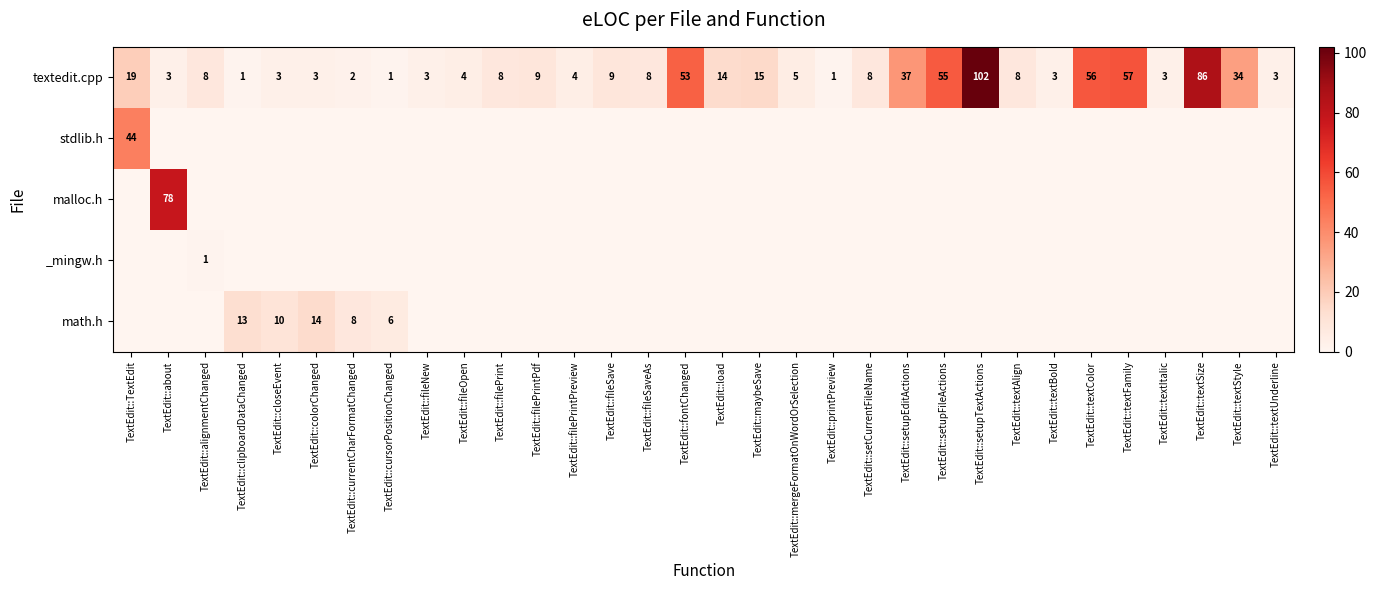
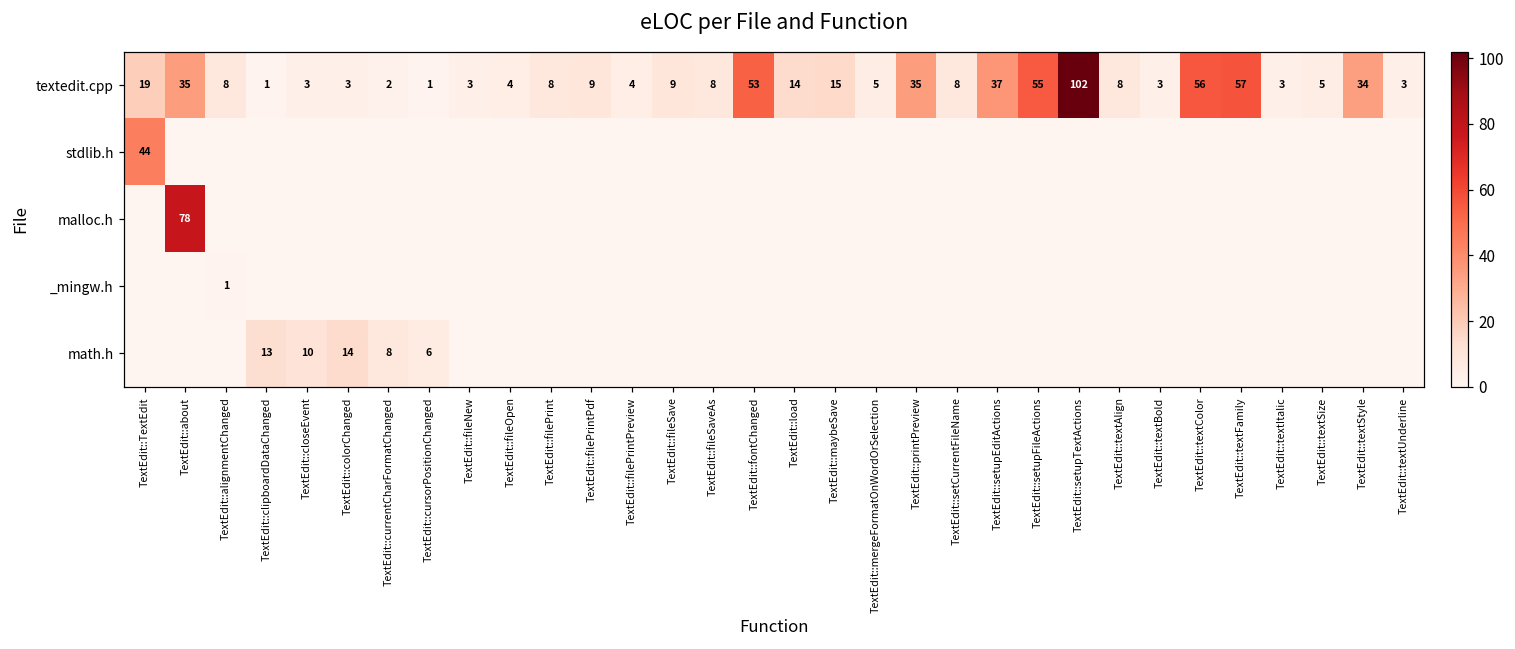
textedit.cpp, TextEdit::about: 3 -> 35
textedit.cpp, TextEdit::printPreview: 1 -> 35
textedit.cpp, TextEdit::textSize: 86 -> 5
